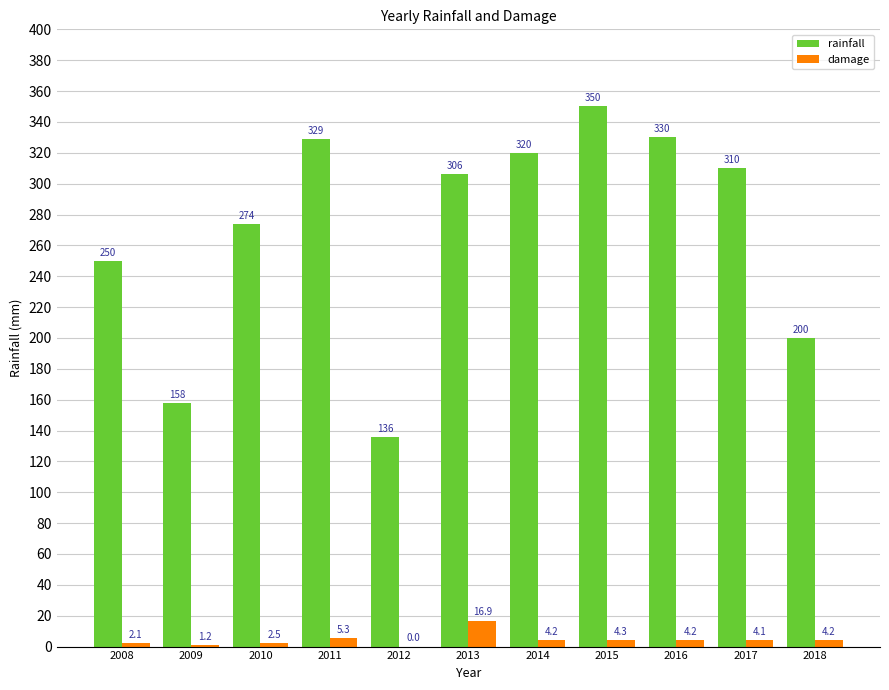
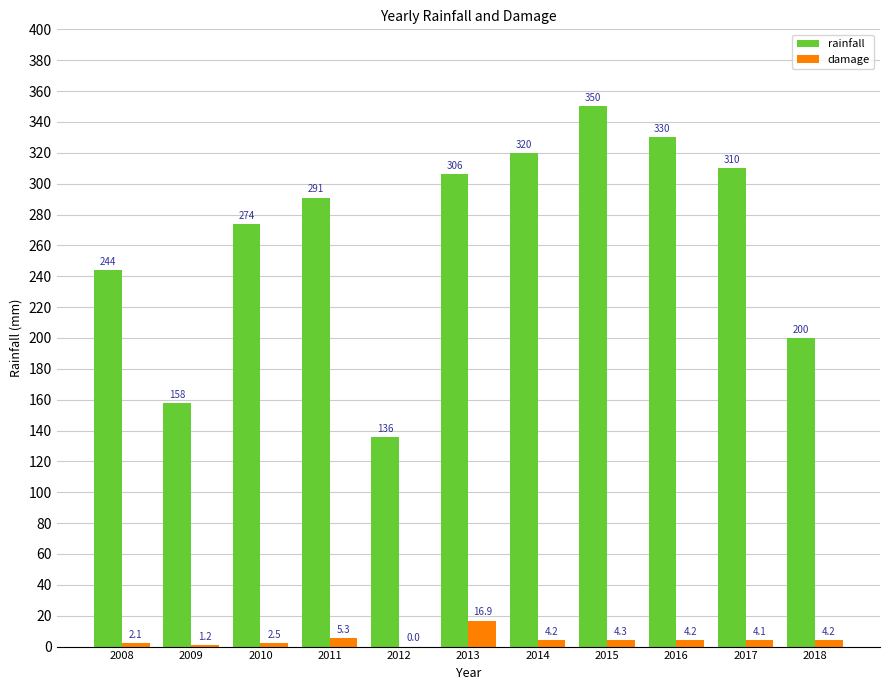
rainfall, 2008: 250 -> 244
rainfall, 2011: 329 -> 291
